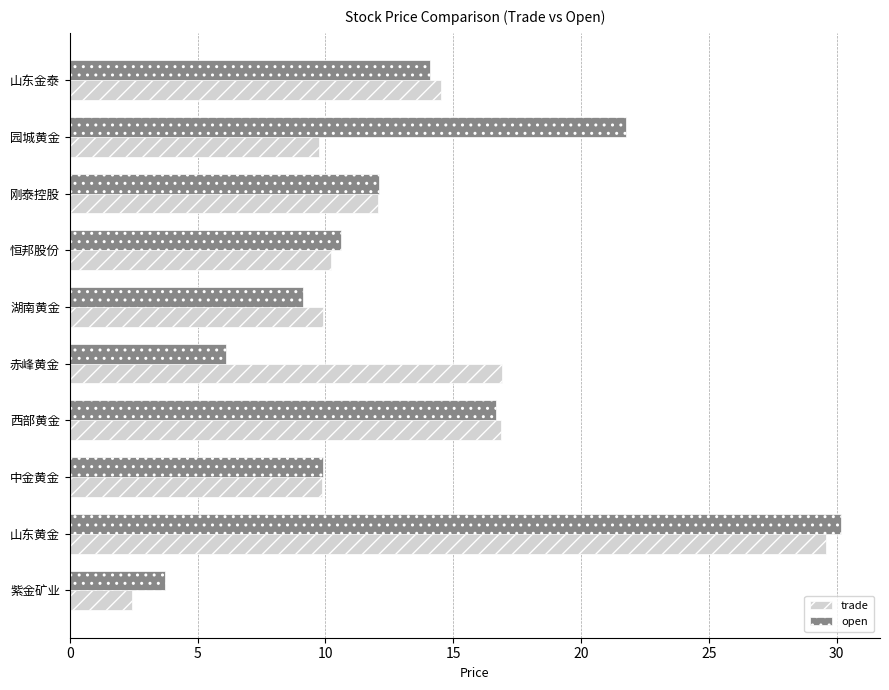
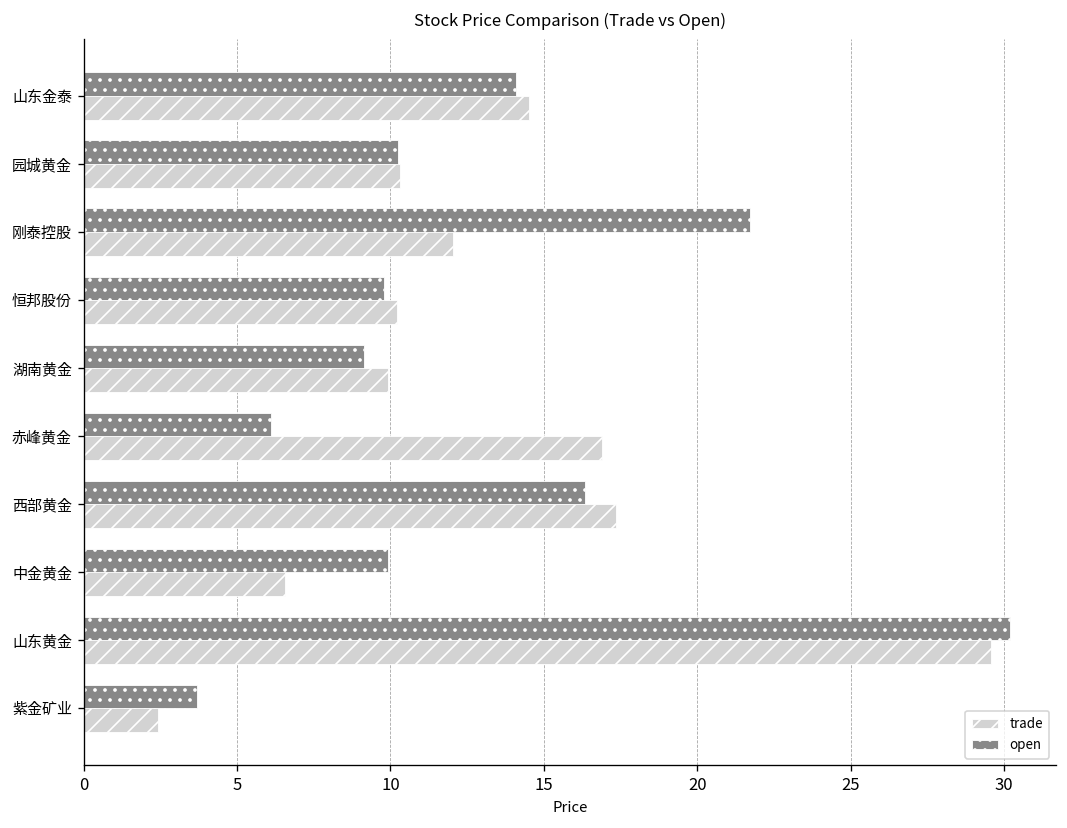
open, 园城黄金: 21.8 -> 10.2
trade, 园城黄金: 9.7 -> 10.3
open, 刚泰控股: 12.1 -> 21.7
open, 恒邦股份: 10.6 -> 9.8
open, 西部黄金: 16.7 -> 16.3
trade, 西部黄金: 16.9 -> 17.4
trade, 中金黄金: 9.9 -> 6.6
